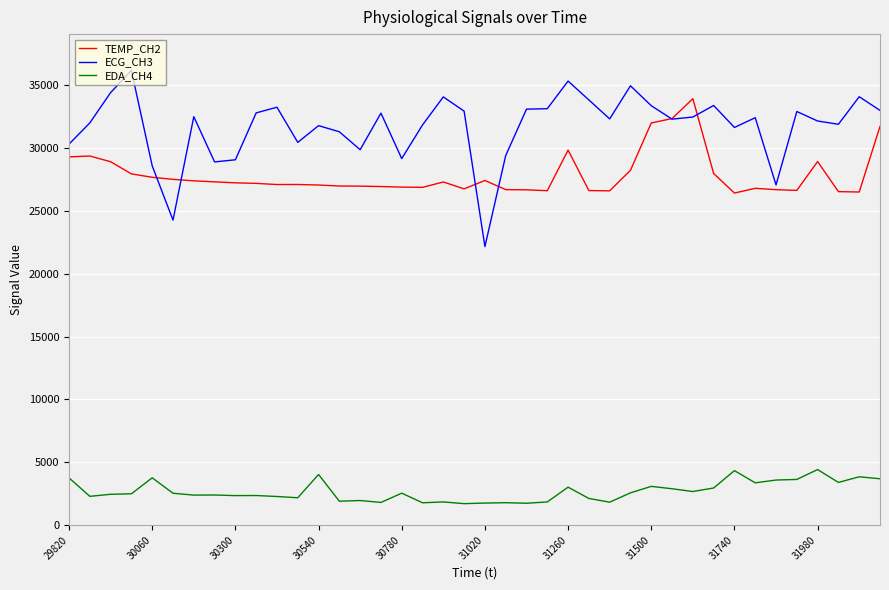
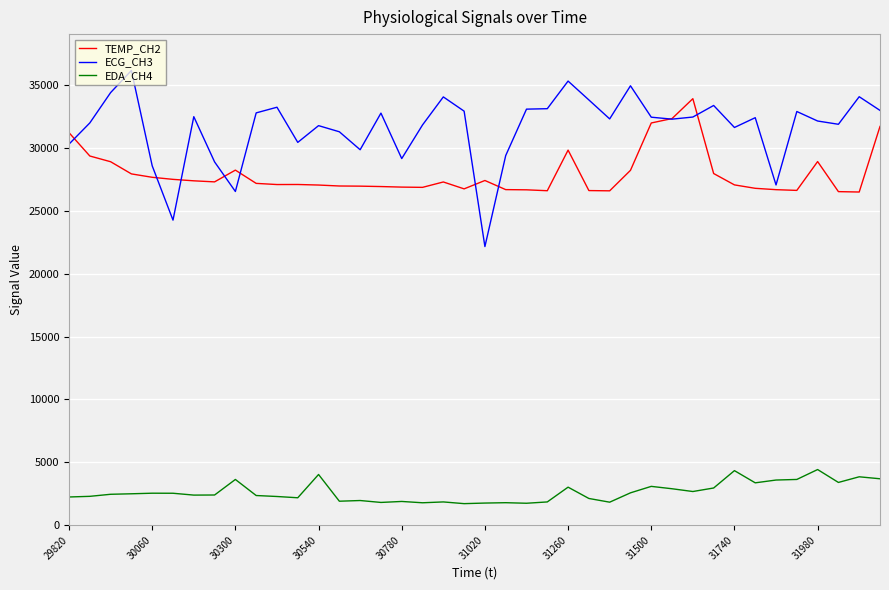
TEMP_CH2, 29820: 29300 -> 31200
EDA_CH4, 29820: 3800 -> 2200
EDA_CH4, 30060: 3800 -> 2500
TEMP_CH2, 30300: 27200 -> 28200
ECG_CH3, 30300: 29100 -> 26500
EDA_CH4, 30300: 2400 -> 3600
EDA_CH4, 30780: 2500 -> 1900
ECG_CH3, 31500: 33400 -> 32400
TEMP_CH2, 31740: 26400 -> 27100
